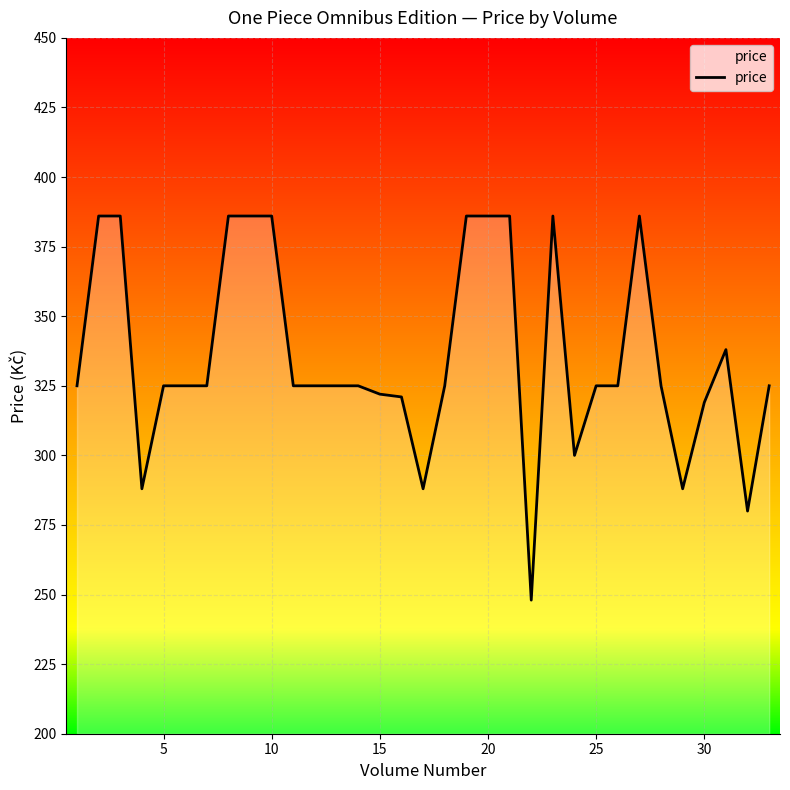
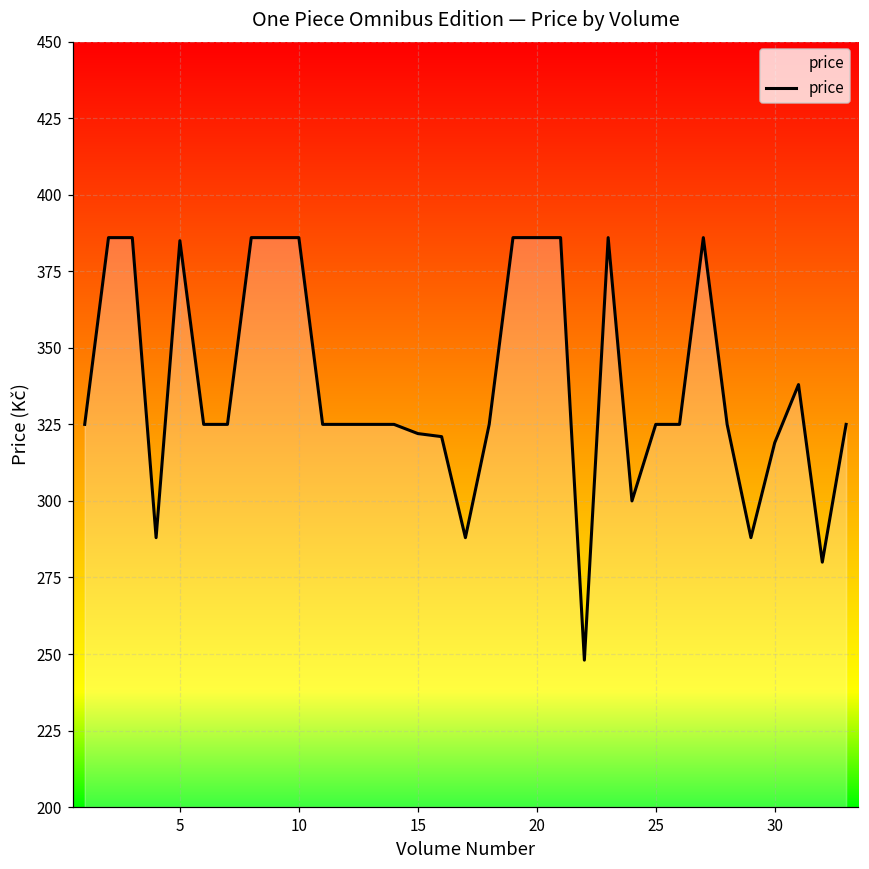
5: 325 -> 385
